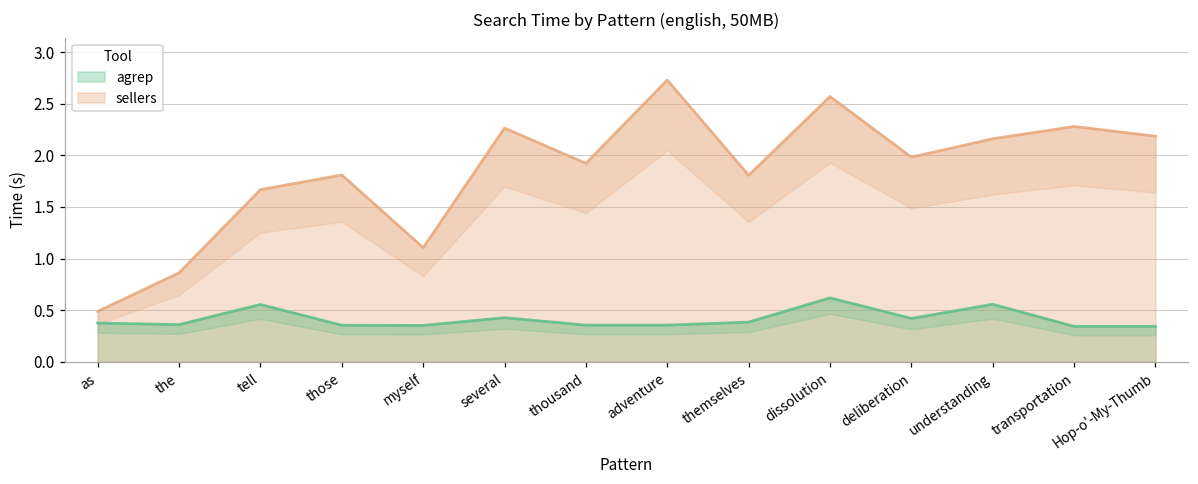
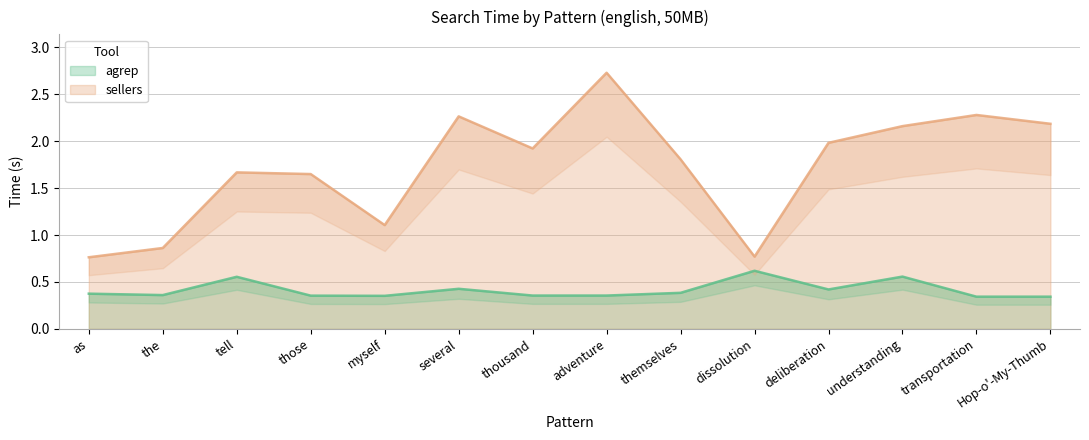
sellers, as: 0.5 -> 0.8
sellers, those: 1.8 -> 1.7
sellers, dissolution: 2.6 -> 0.8
